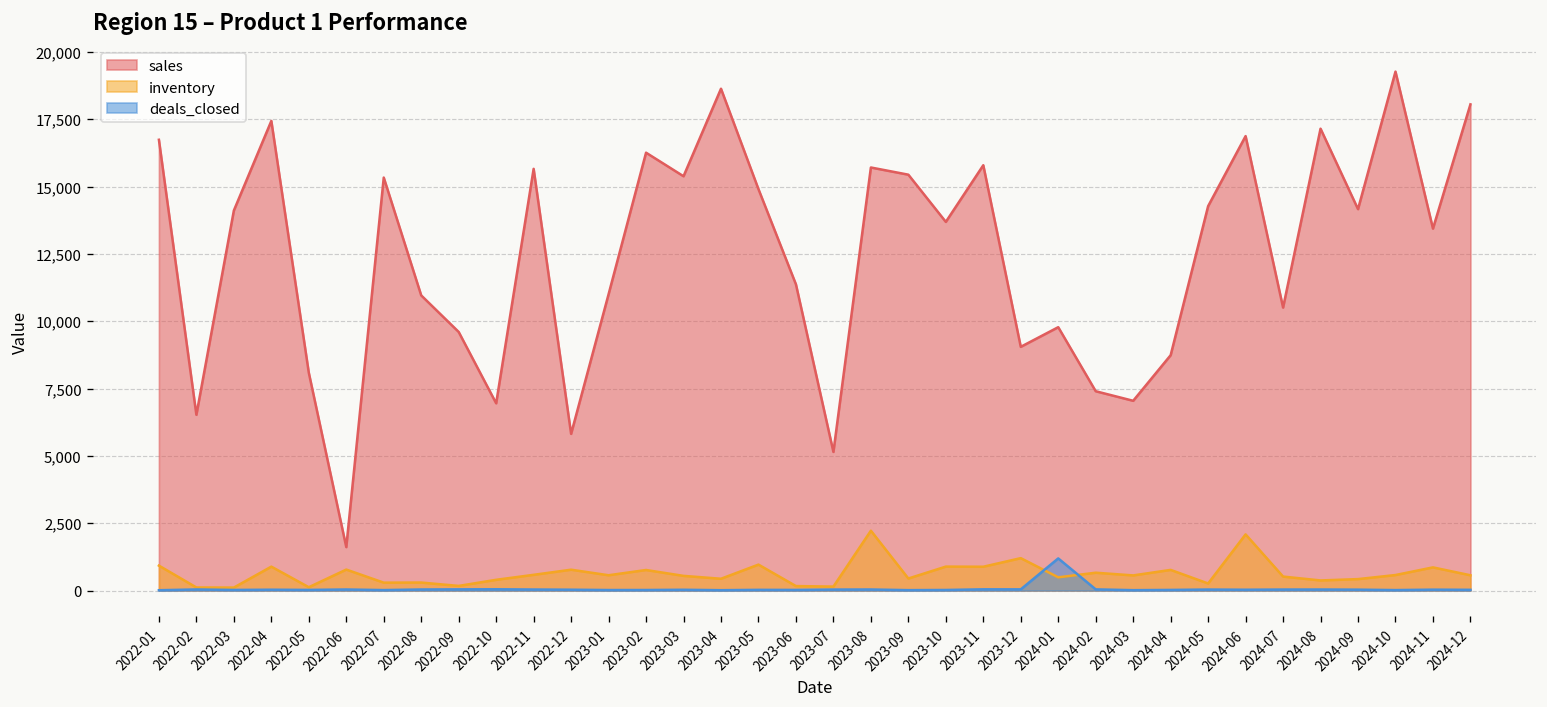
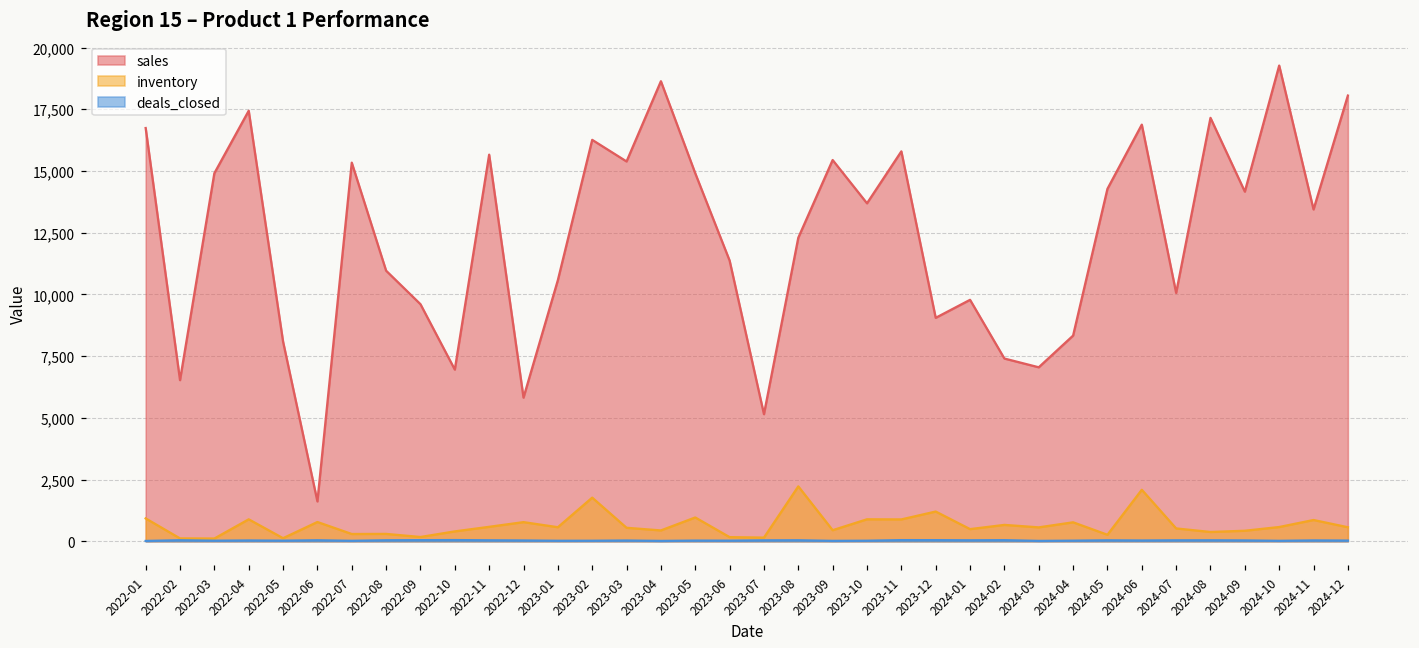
sales, 2022-03: 14,100 -> 14,900
sales, 2023-01: 11,000 -> 10,600
inventory, 2023-02: 800 -> 1,800
sales, 2023-08: 15,700 -> 12,300
deals_closed, 2024-01: 1,200 -> 0
sales, 2024-04: 8,700 -> 8,300
sales, 2024-07: 10,500 -> 10,100
